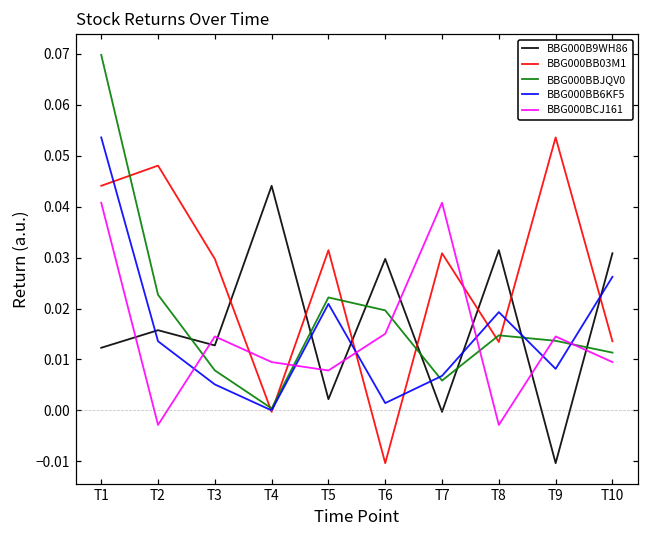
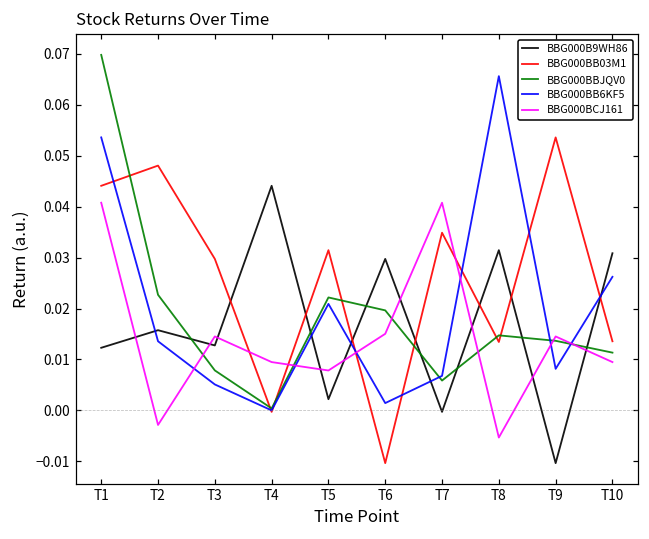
BBG000BB03M1, T7: 0.031 -> 0.035
BBG000BB6KF5, T8: 0.019 -> 0.066
BBG000BCJ161, T8: -0.003 -> -0.005
